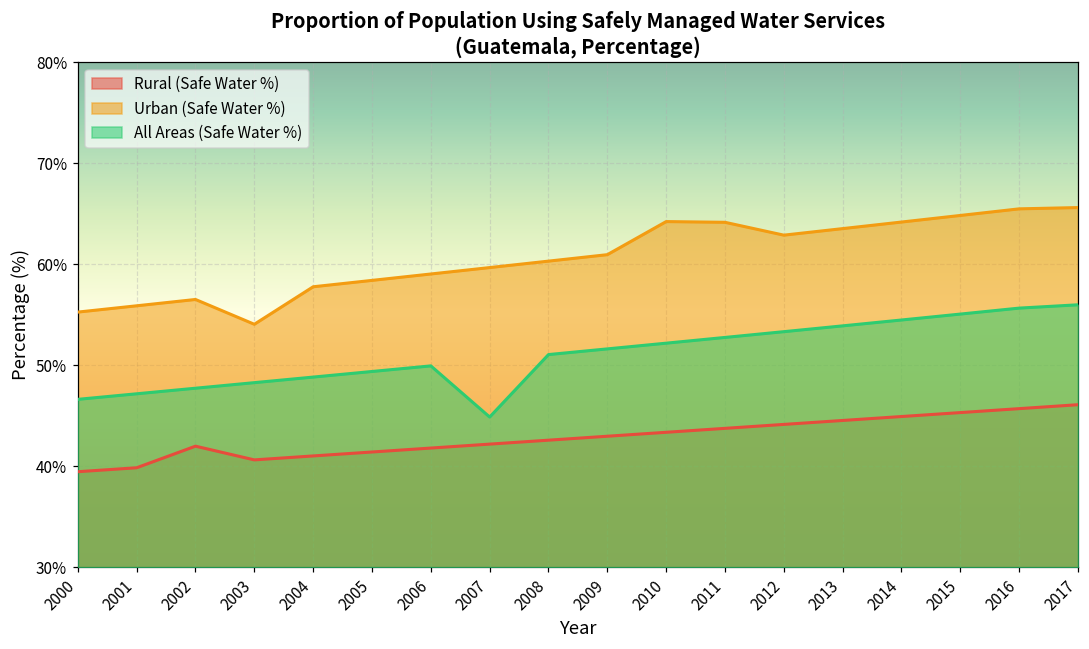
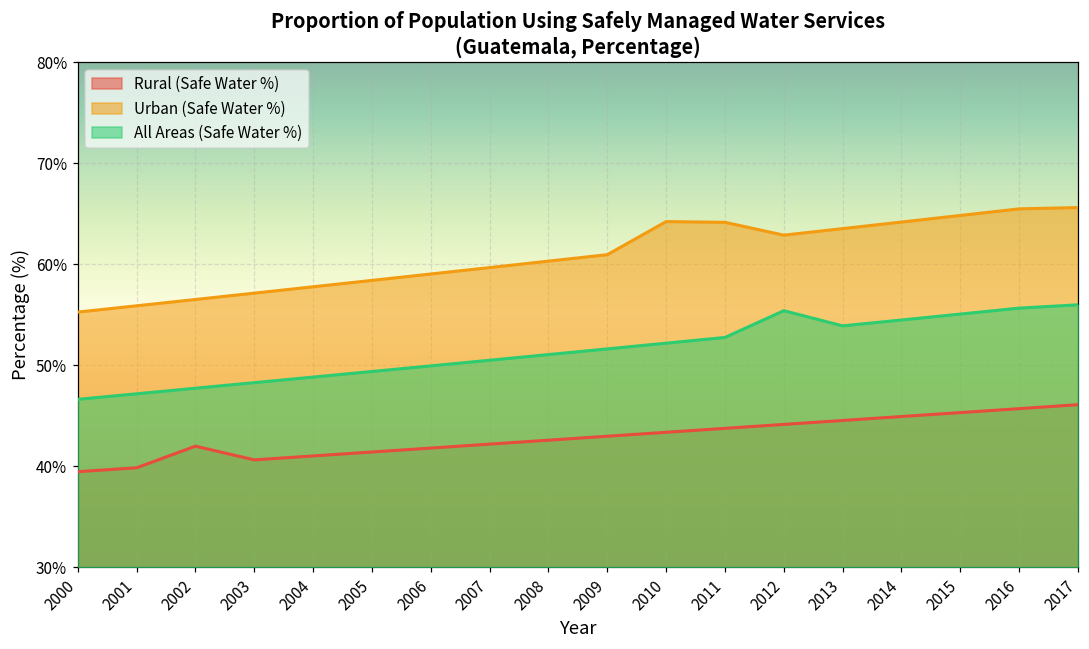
Urban (Safe Water %), 2003: 54% -> 57%
All Areas (Safe Water %), 2007: 45% -> 51%
All Areas (Safe Water %), 2012: 53% -> 55%
